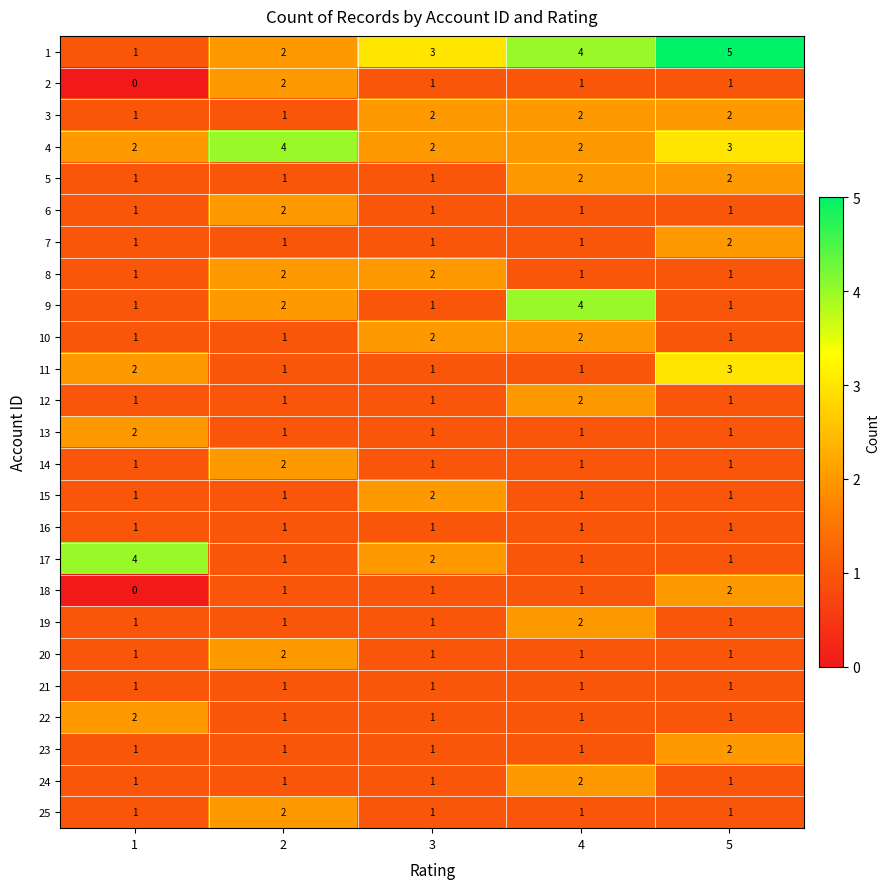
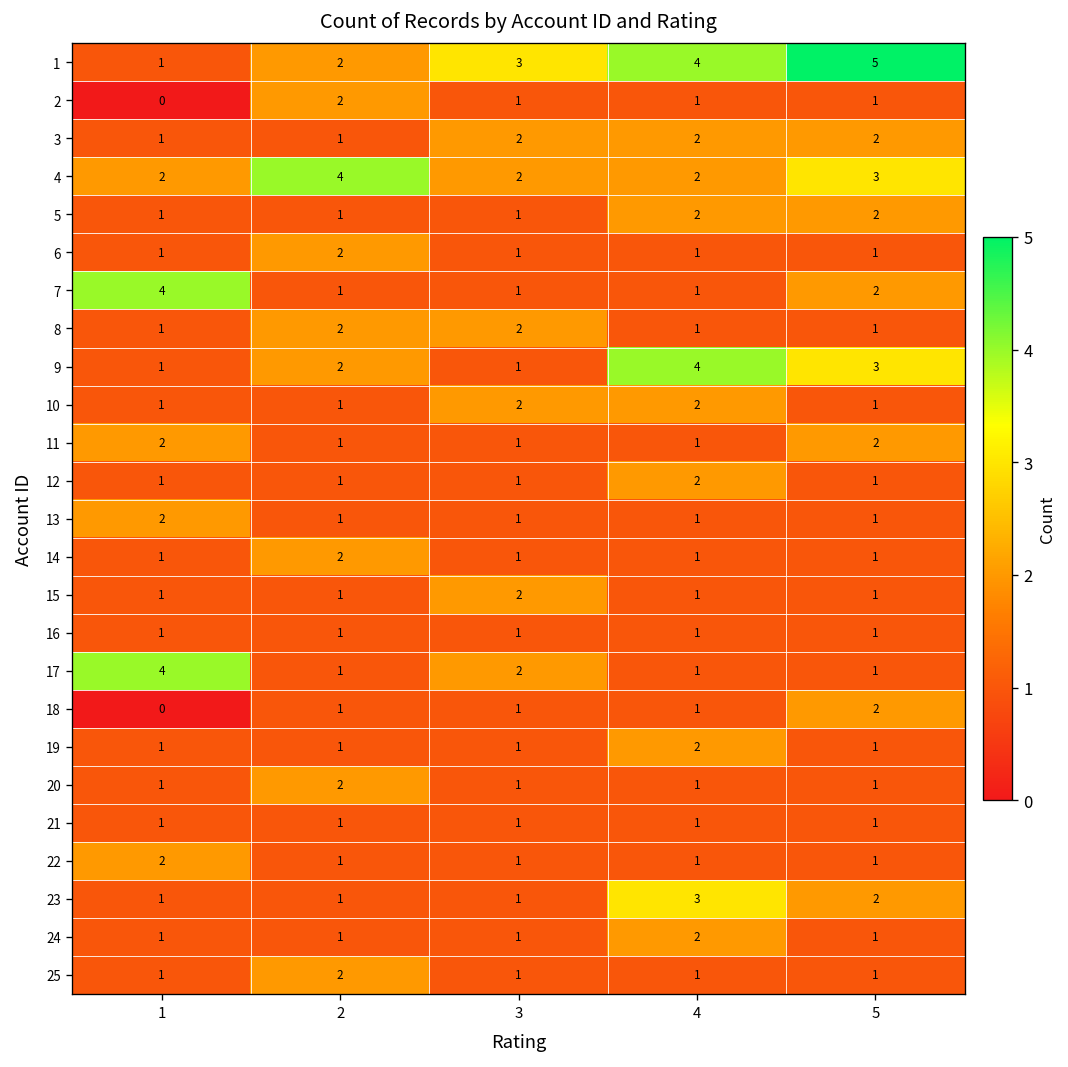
7, 1: 1 -> 4
9, 5: 1 -> 3
11, 5: 3 -> 2
23, 4: 1 -> 3
